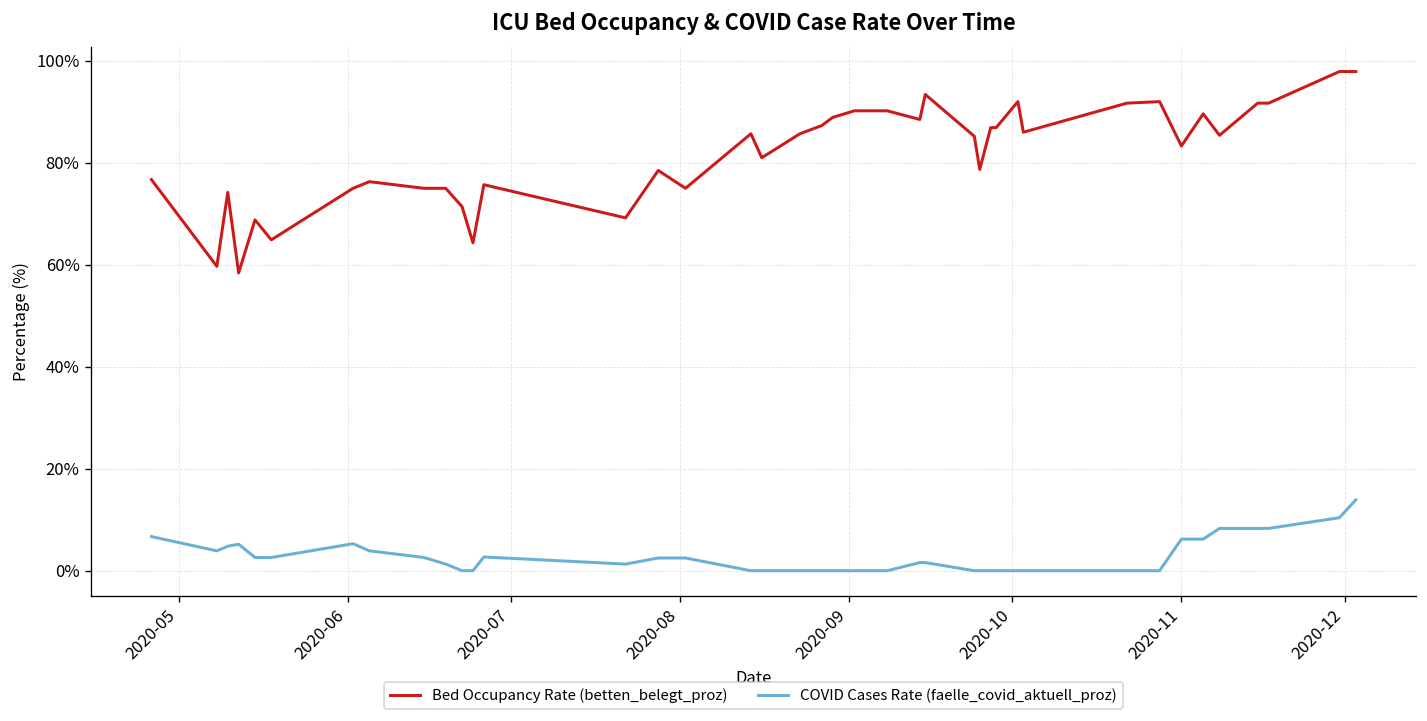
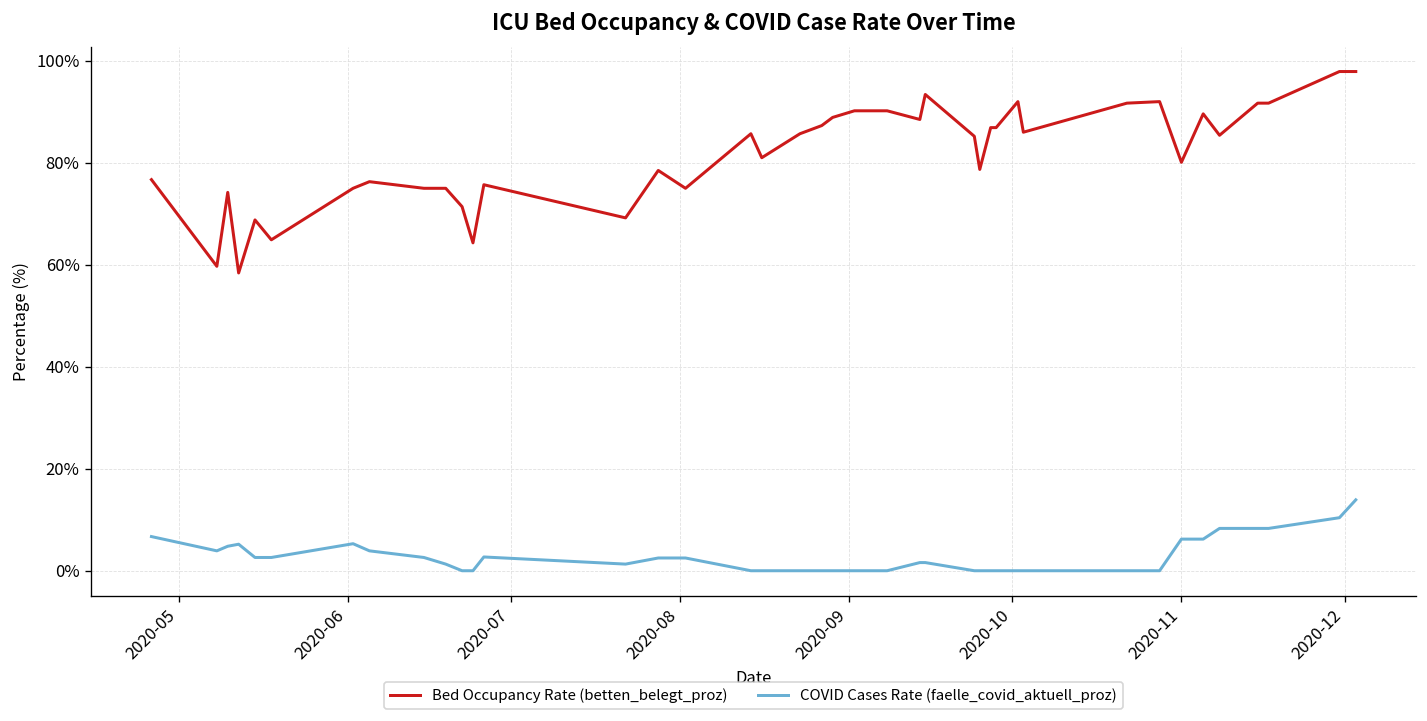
Bed Occupancy Rate (betten_belegt_proz), 2020-11: 83% -> 80%
